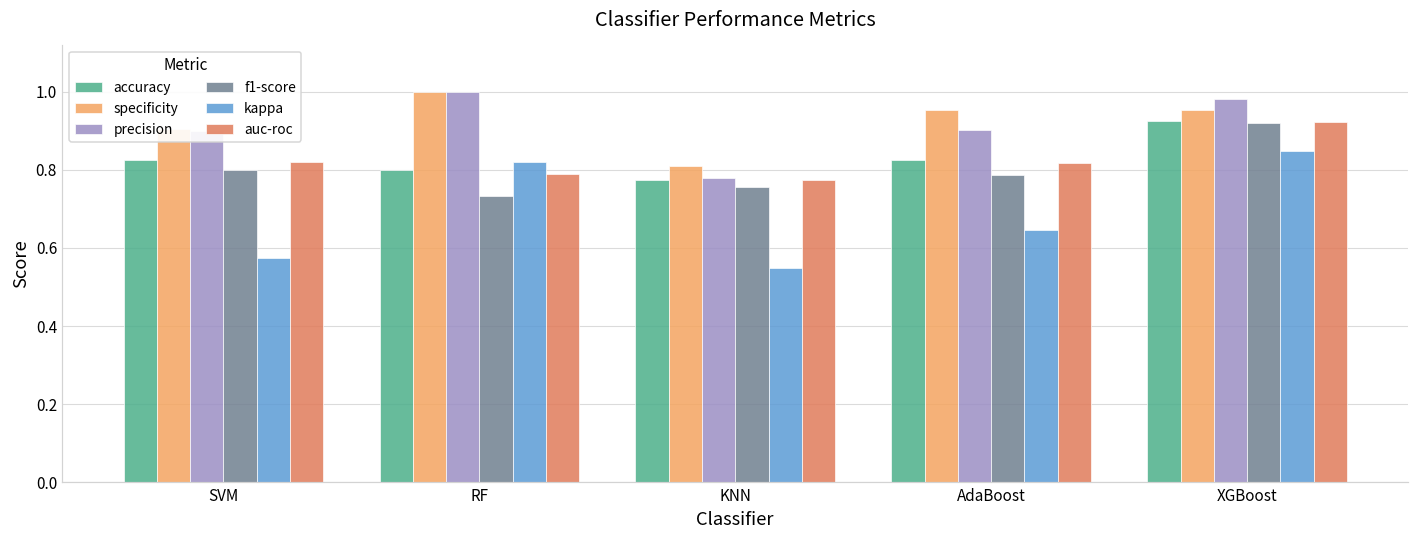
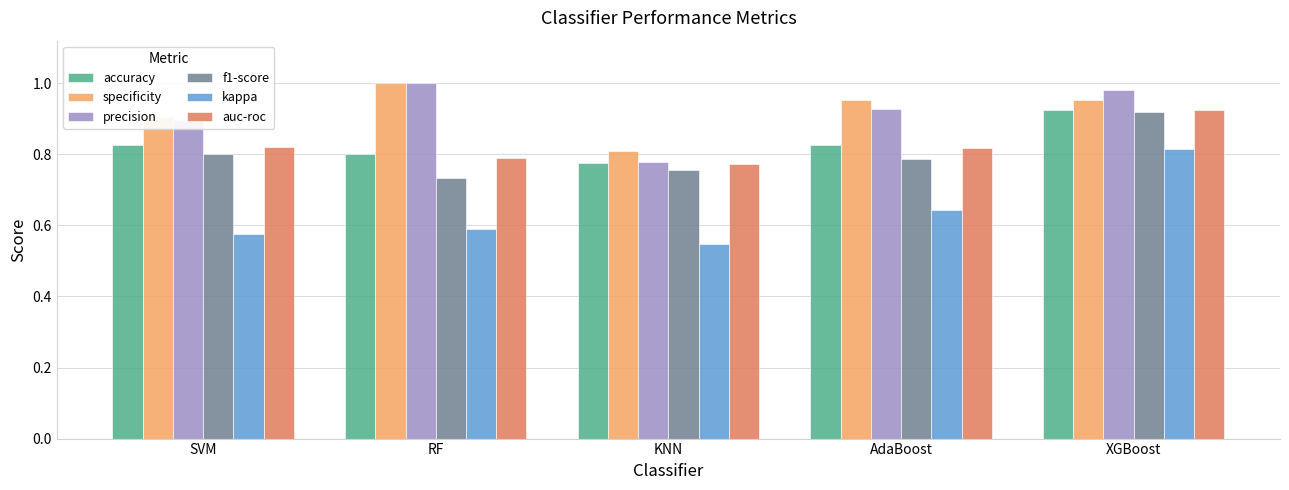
kappa, RF: 0.82 -> 0.59
precision, AdaBoost: 0.90 -> 0.93
kappa, XGBoost: 0.85 -> 0.82
